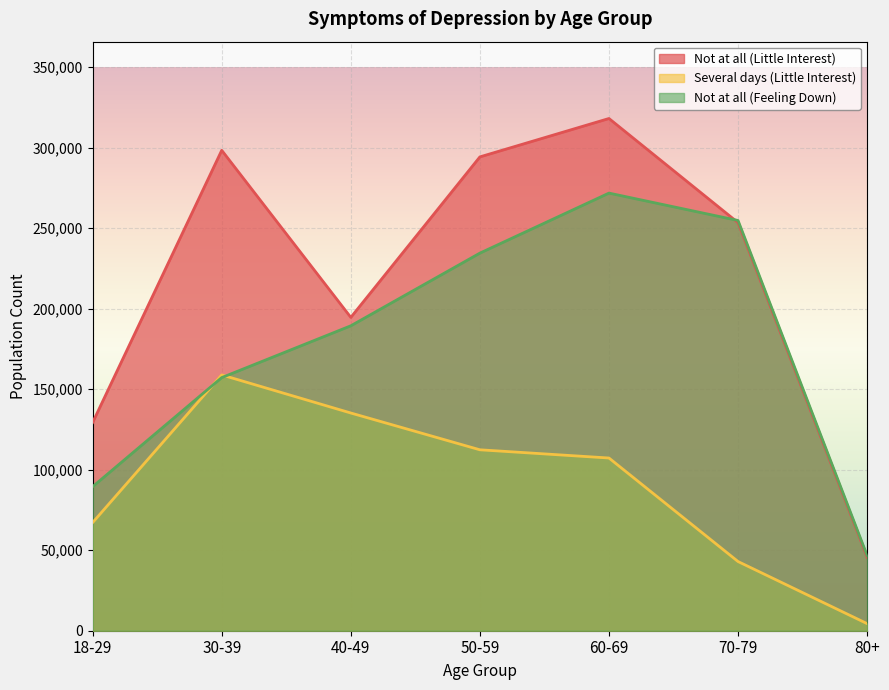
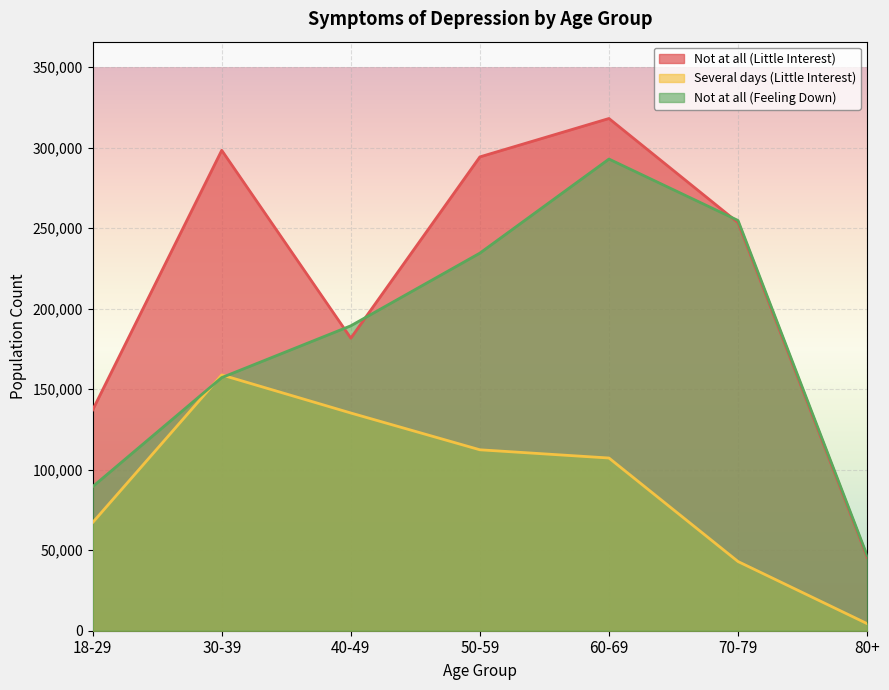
Not at all (Little Interest), 18-29: 129,000 -> 137,000
Not at all (Little Interest), 40-49: 195,000 -> 182,000
Not at all (Feeling Down), 60-69: 272,000 -> 293,000
